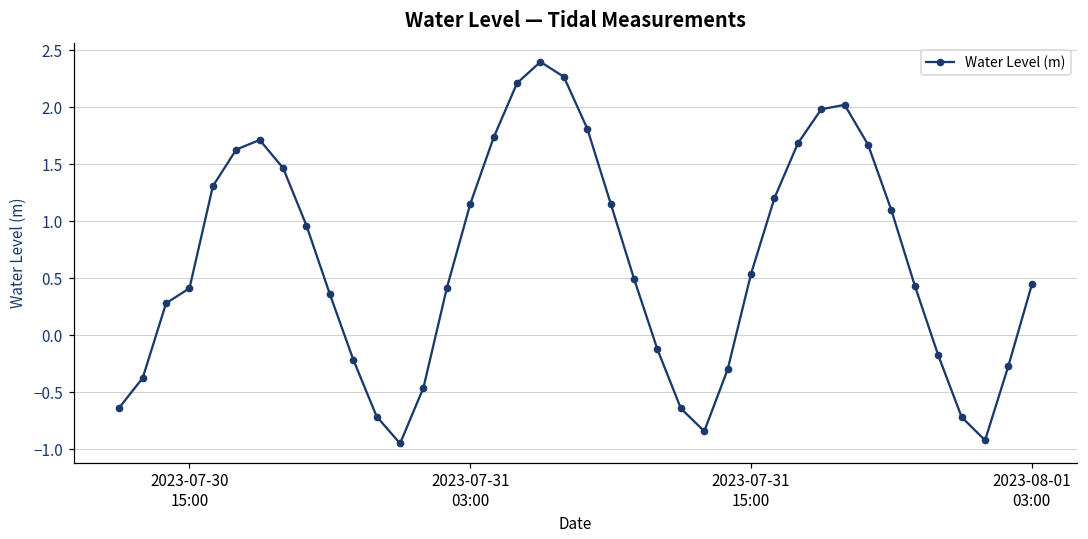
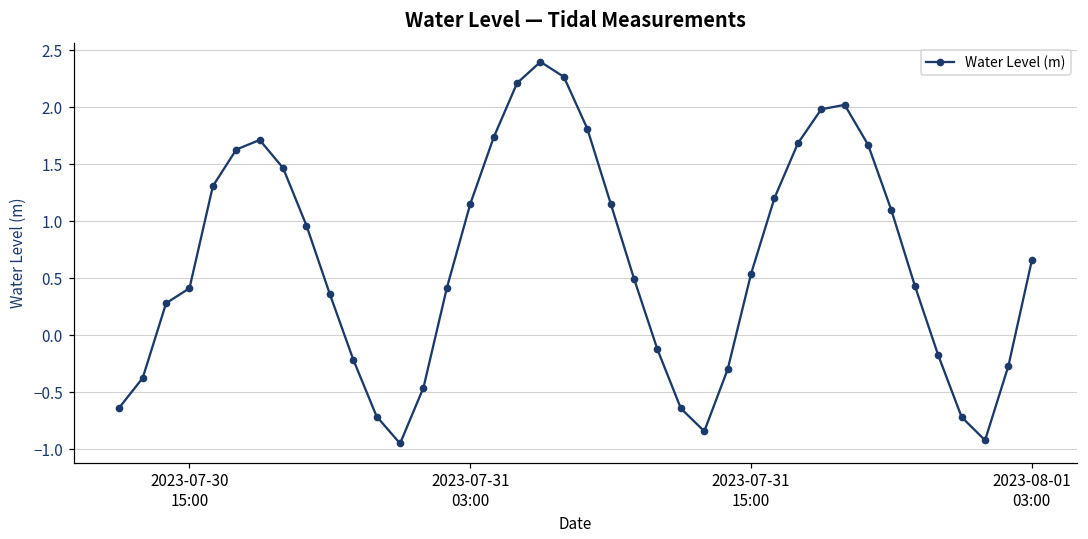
2023-08-01 03:00: 0.45 -> 0.66
